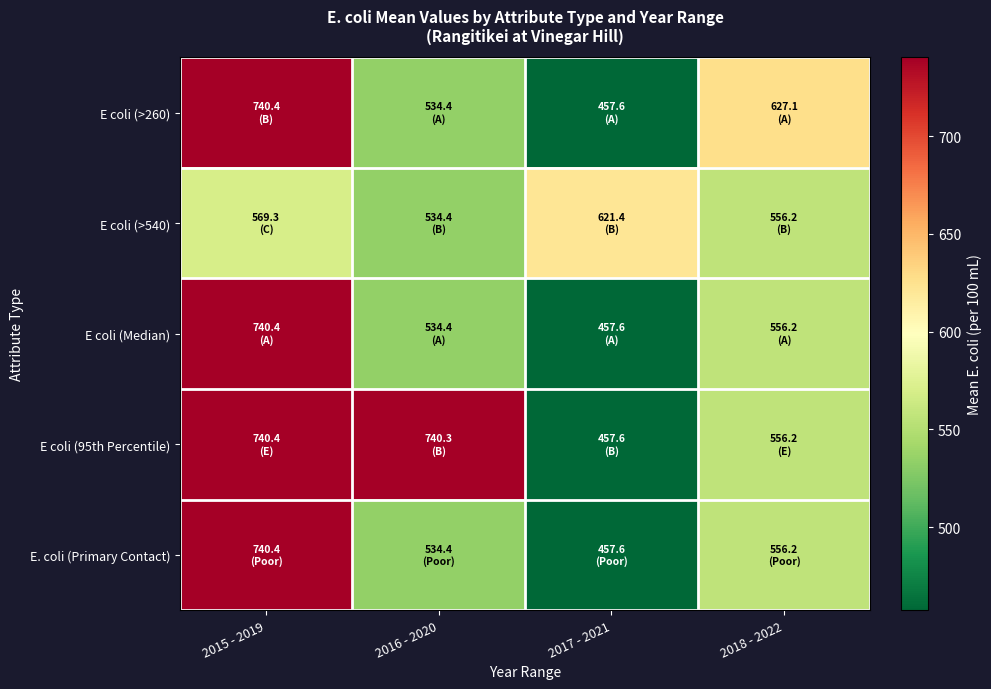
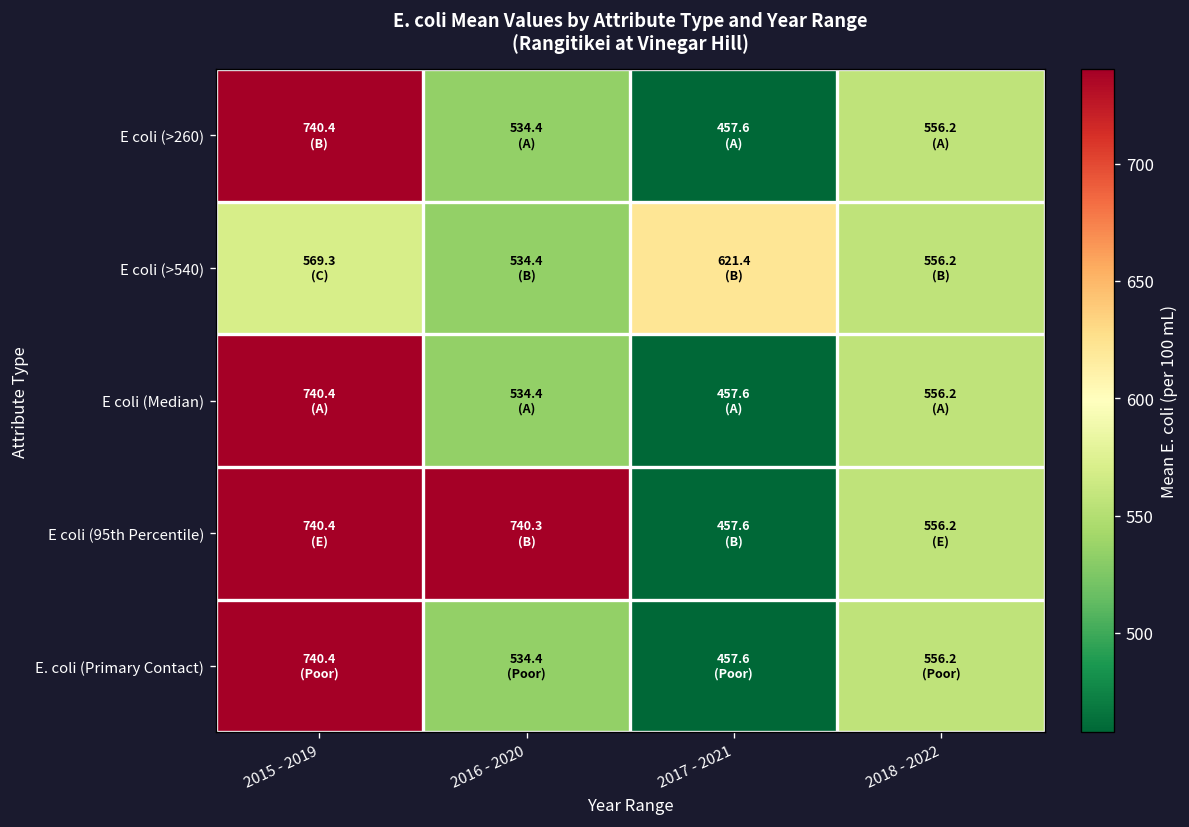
E coli (>260), 2018 - 2022: 627.1 -> 556.2
